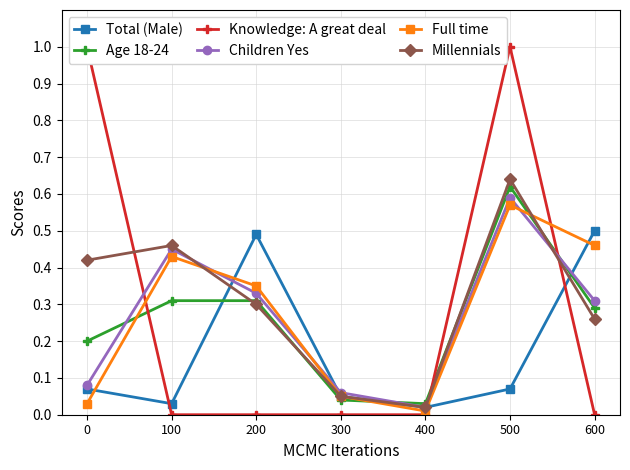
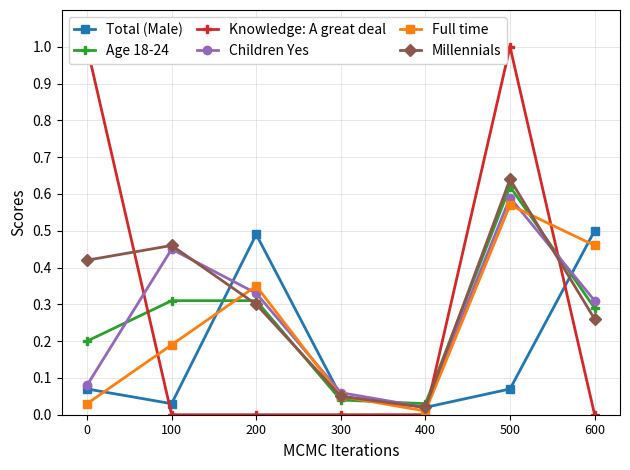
Full time, 100: 0.43 -> 0.19
